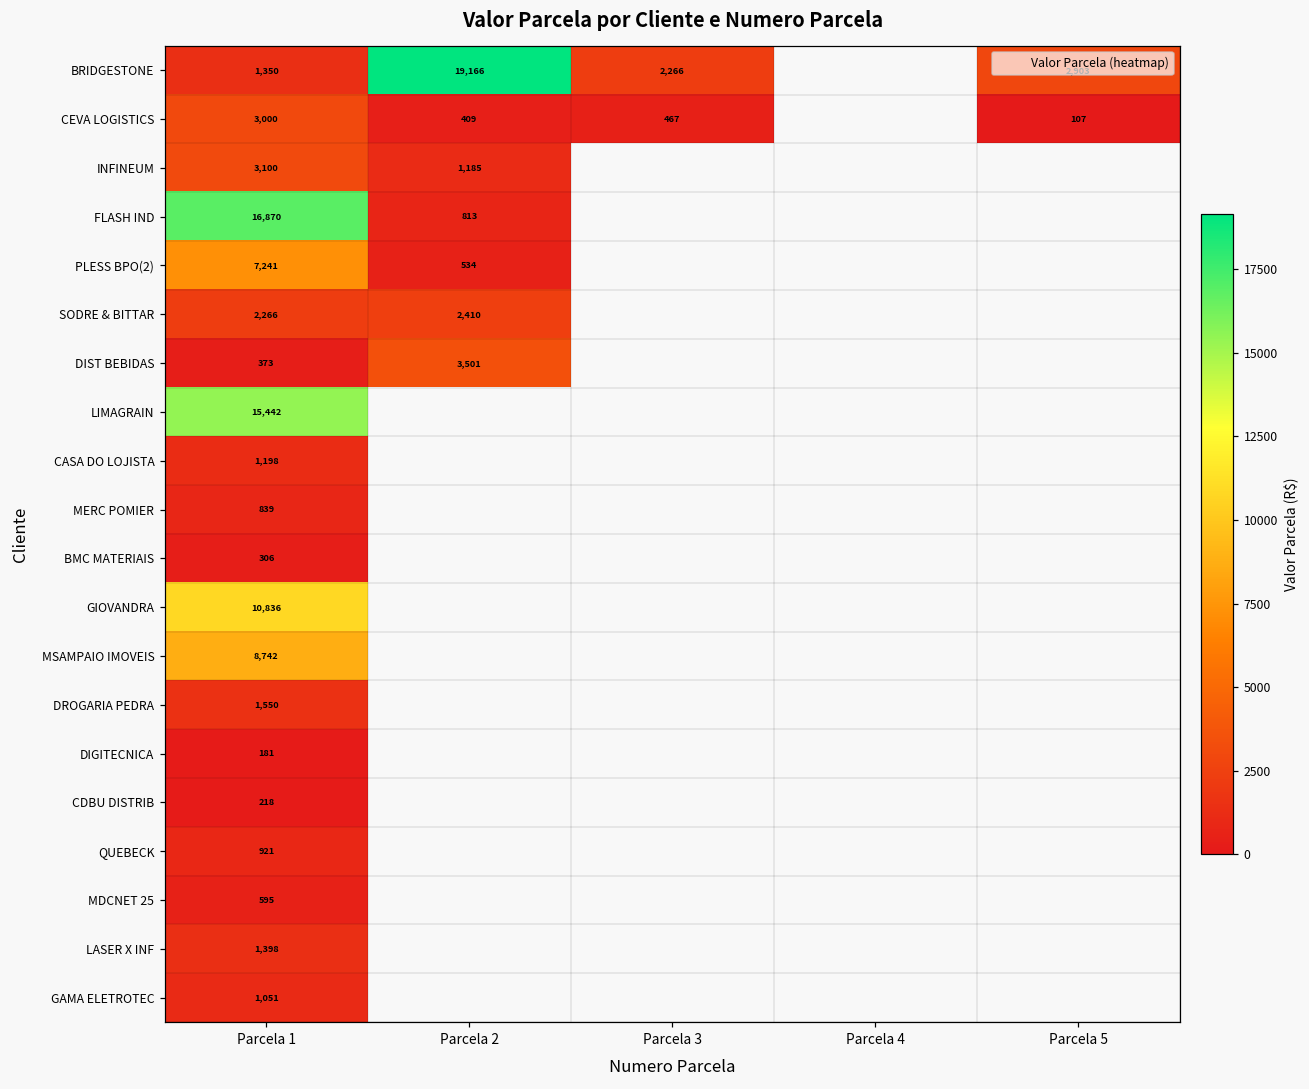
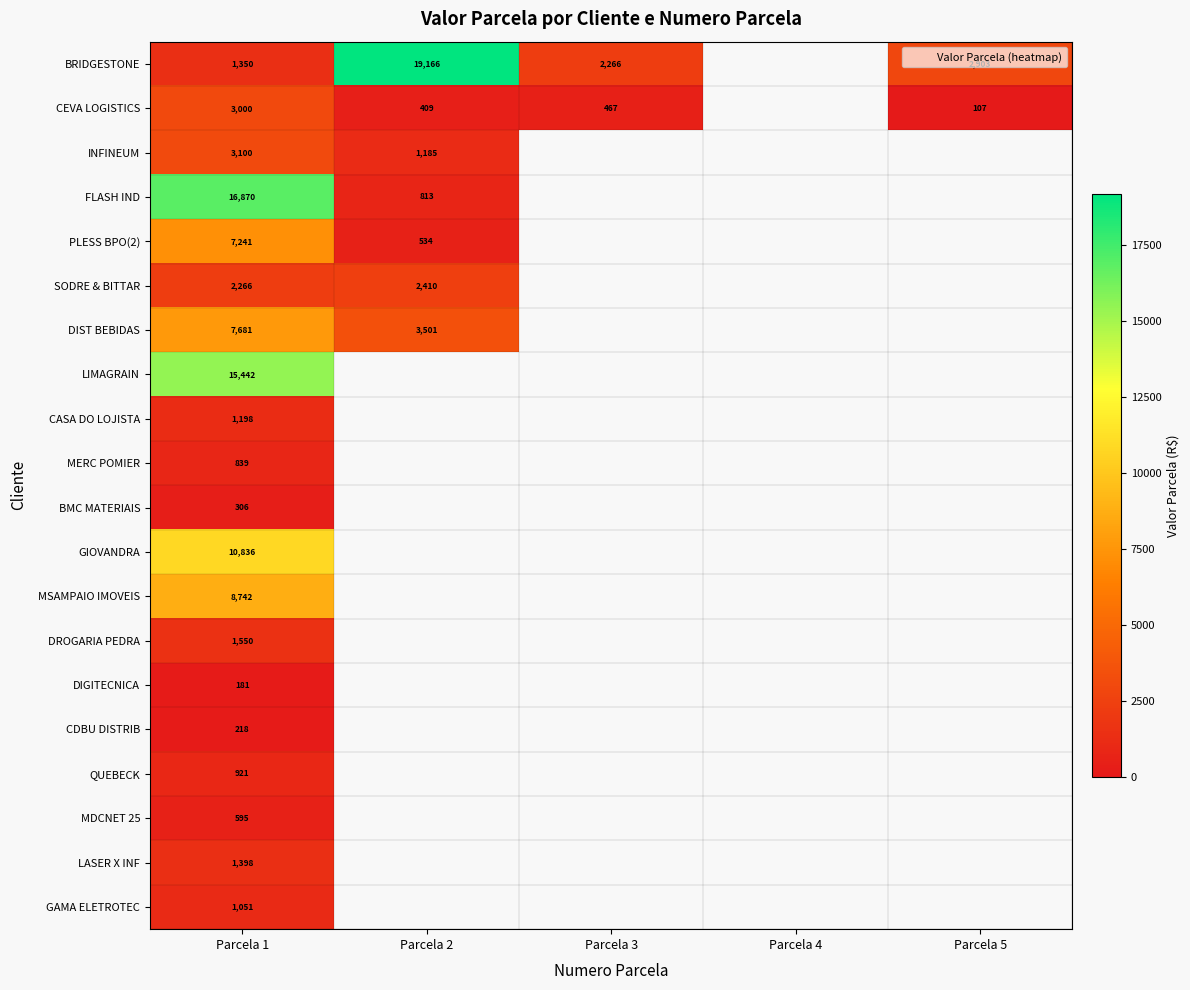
DIST BEBIDAS, Parcela 1: 373 -> 7,681
